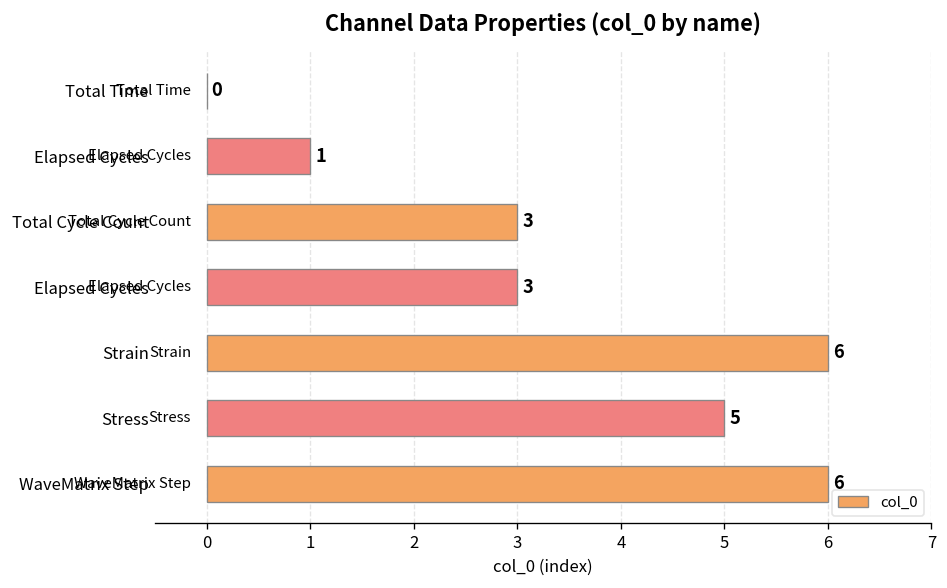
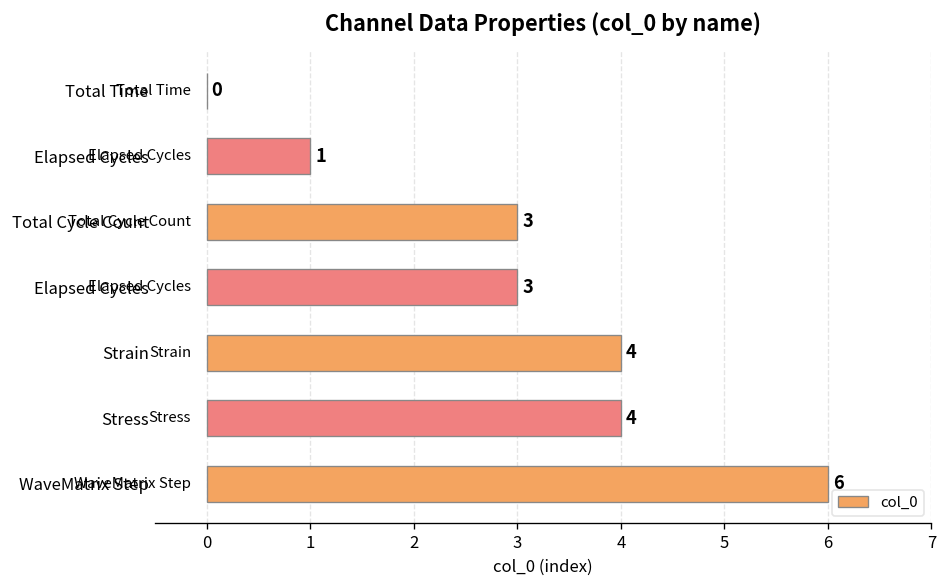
Strain: 6 -> 4
Stress: 5 -> 4
